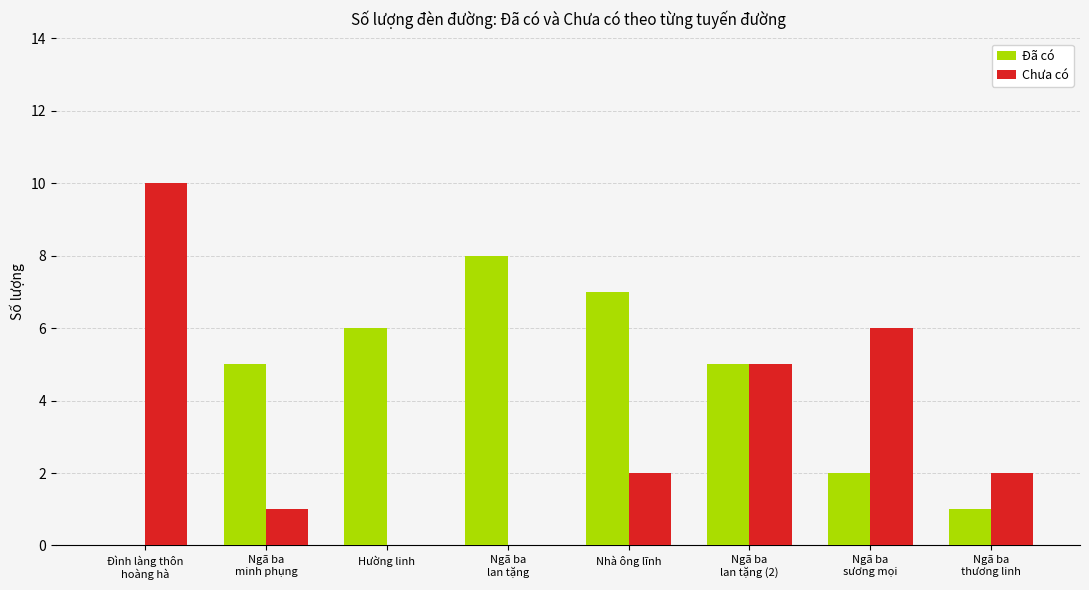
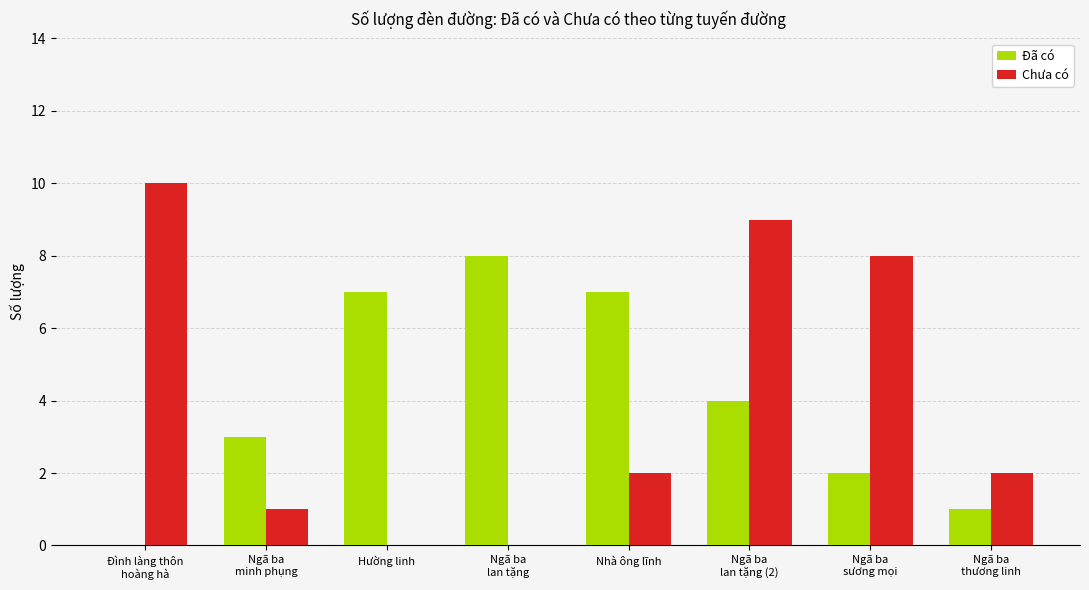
Đã có, Ngã ba minh phụng: 5 -> 3
Đã có, Hường linh: 6 -> 7
Đã có, Ngã ba lan tặng (2): 5 -> 4
Chưa có, Ngã ba lan tặng (2): 5 -> 9
Chưa có, Ngã ba sương mọi: 6 -> 8
